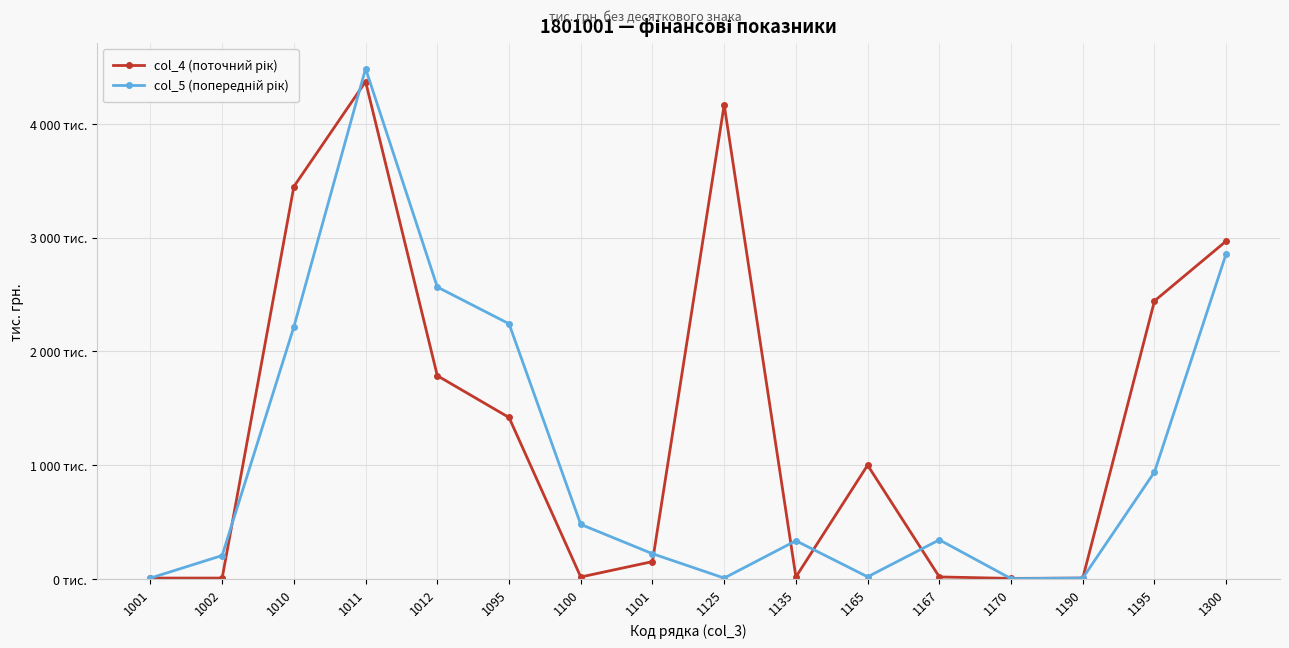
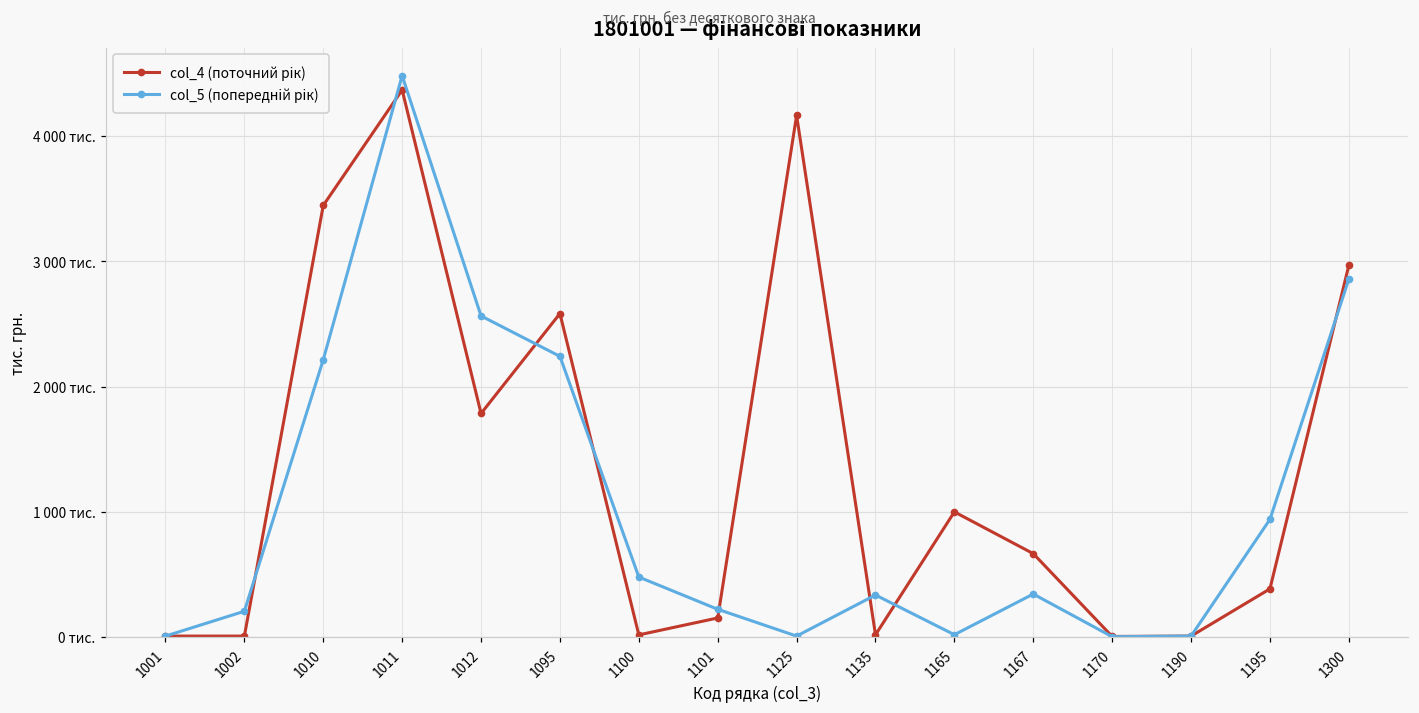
col_4 (поточний рік), 1095: 1420 тис. -> 2580 тис.
col_4 (поточний рік), 1167: 20 тис. -> 670 тис.
col_4 (поточний рік), 1195: 2440 тис. -> 390 тис.
